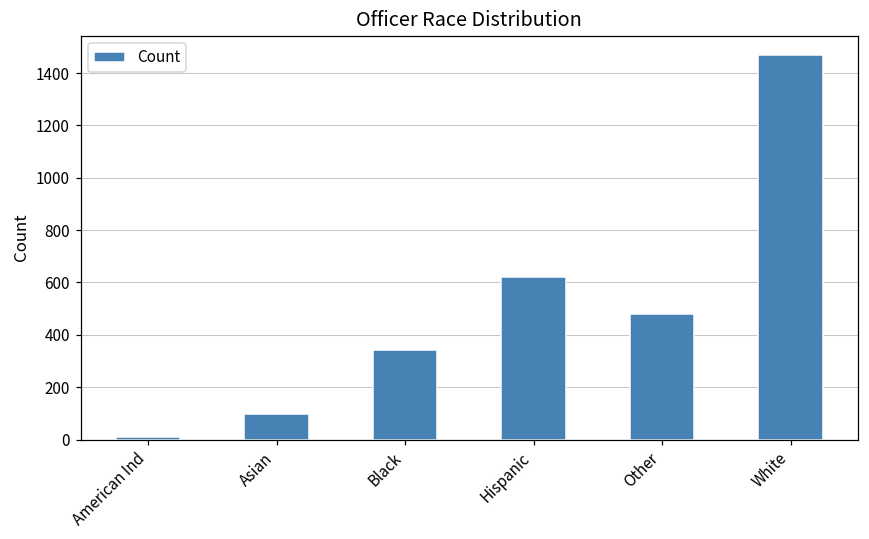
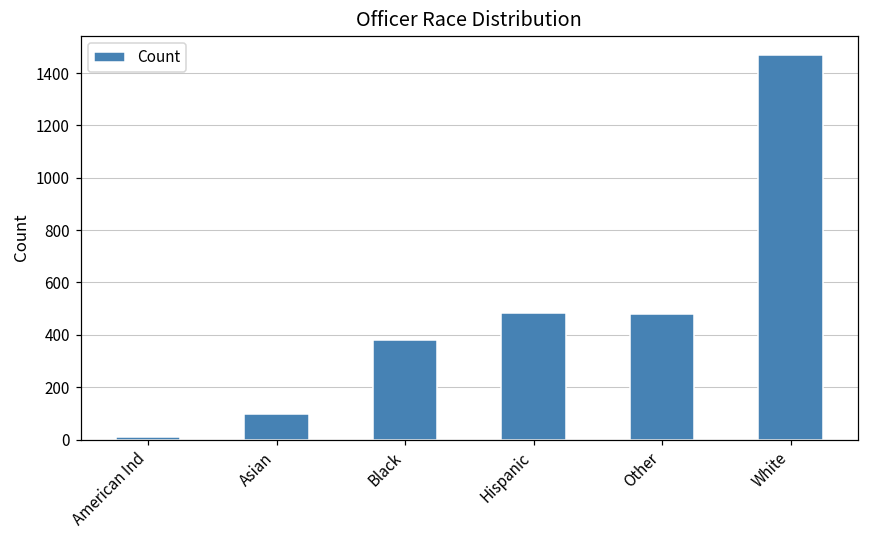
Black: 340 -> 380
Hispanic: 620 -> 480
